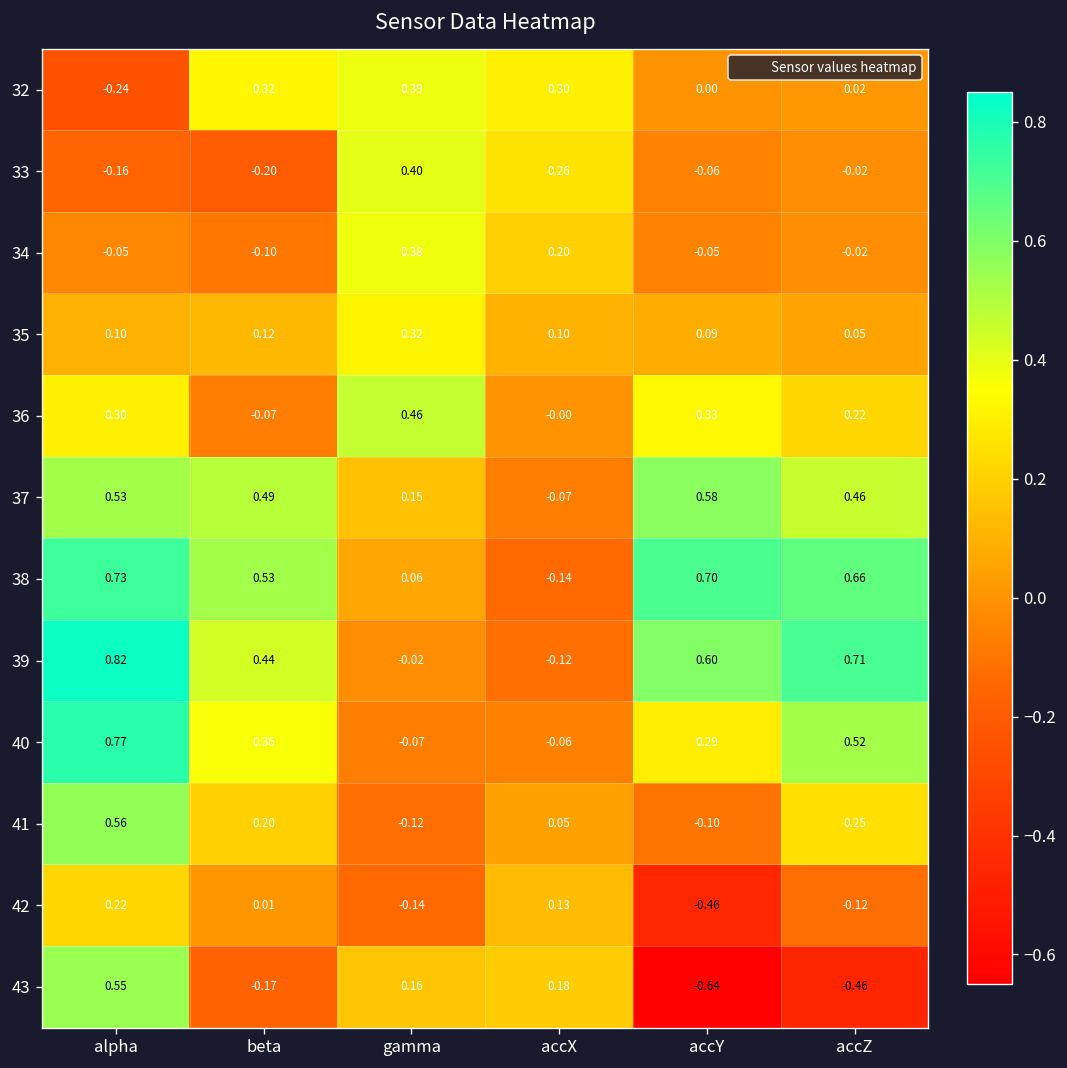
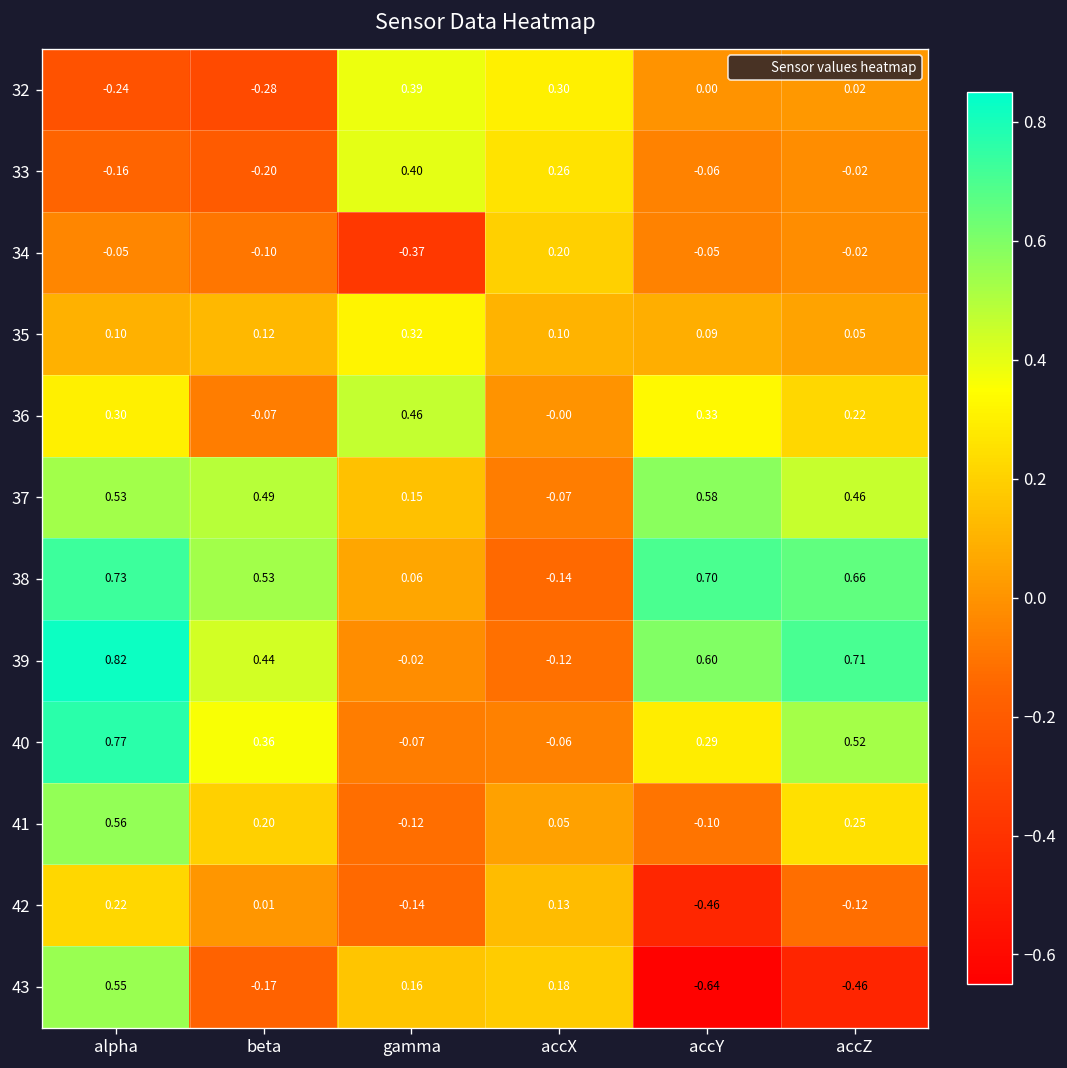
32, beta: 0.32 -> -0.28
34, gamma: 0.38 -> -0.37
